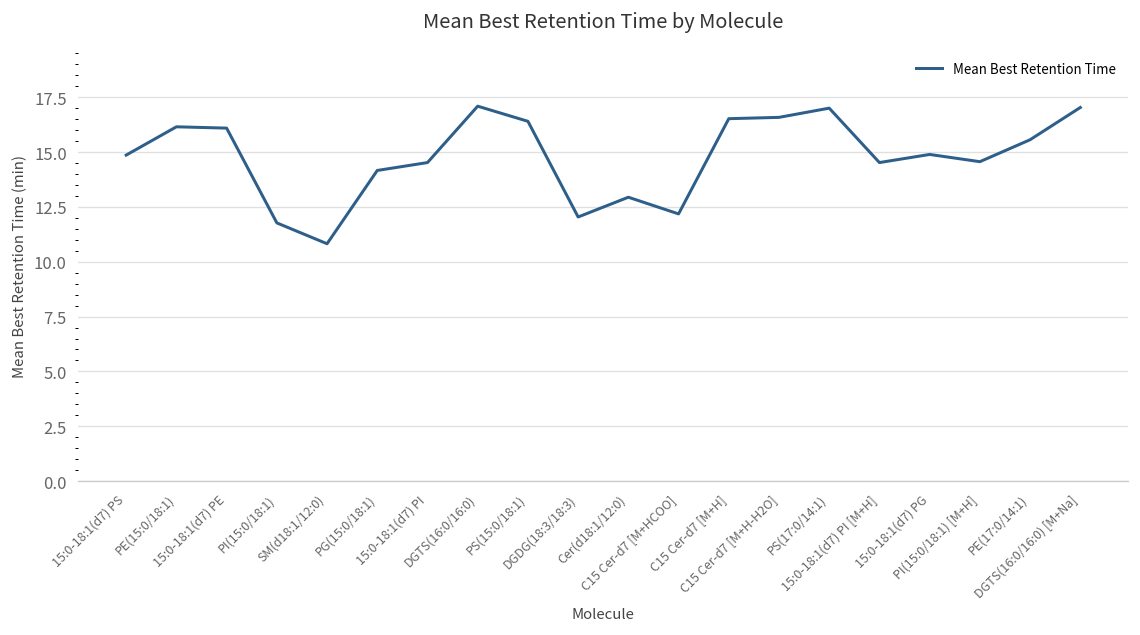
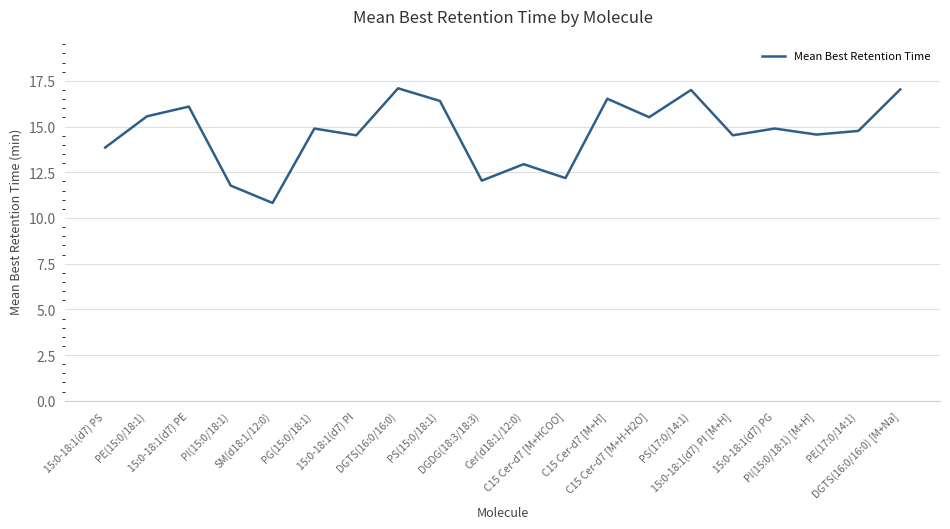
15:0-18:1(d7) PS: 14.9 -> 13.9
PE(15:0/18:1): 16.2 -> 15.6
PG(15:0/18:1): 14.2 -> 14.9
C15 Cer-d7 [M+H-H2O]: 16.6 -> 15.5
PE(17:0/14:1): 15.6 -> 14.8
